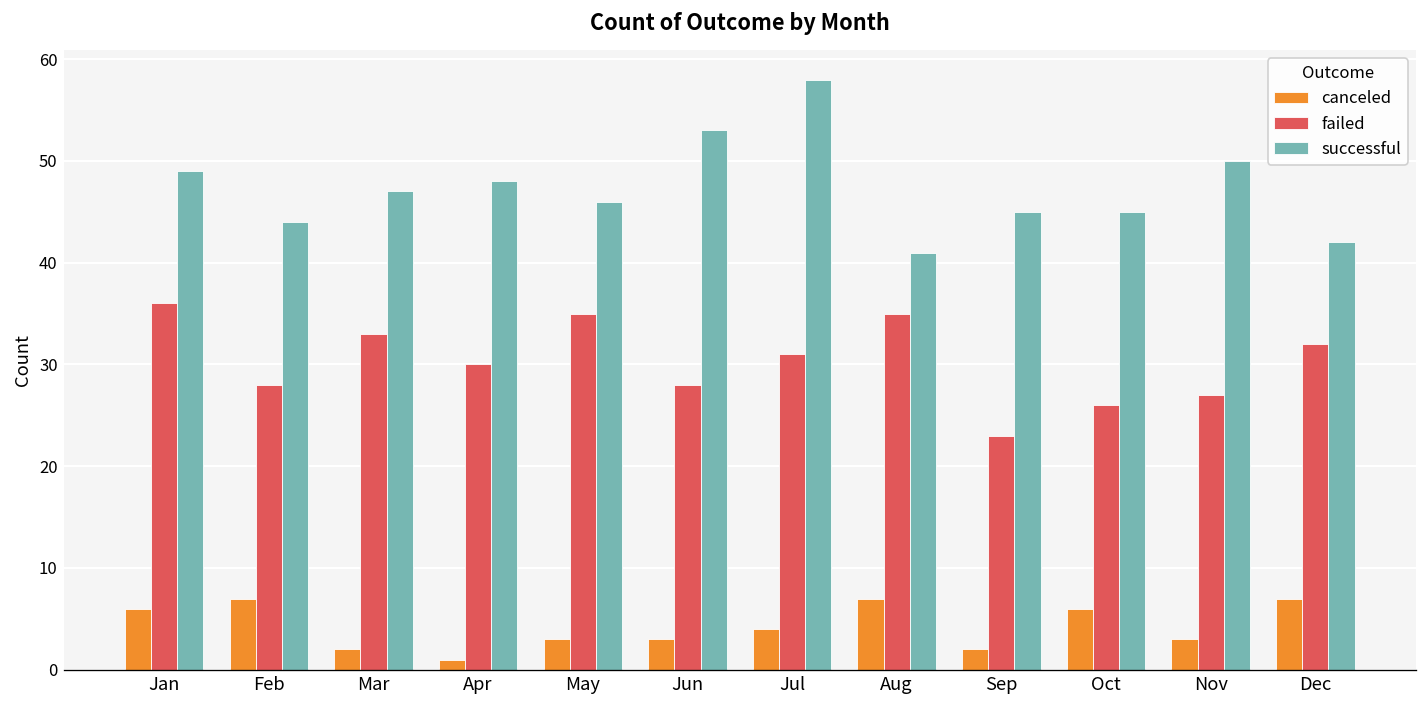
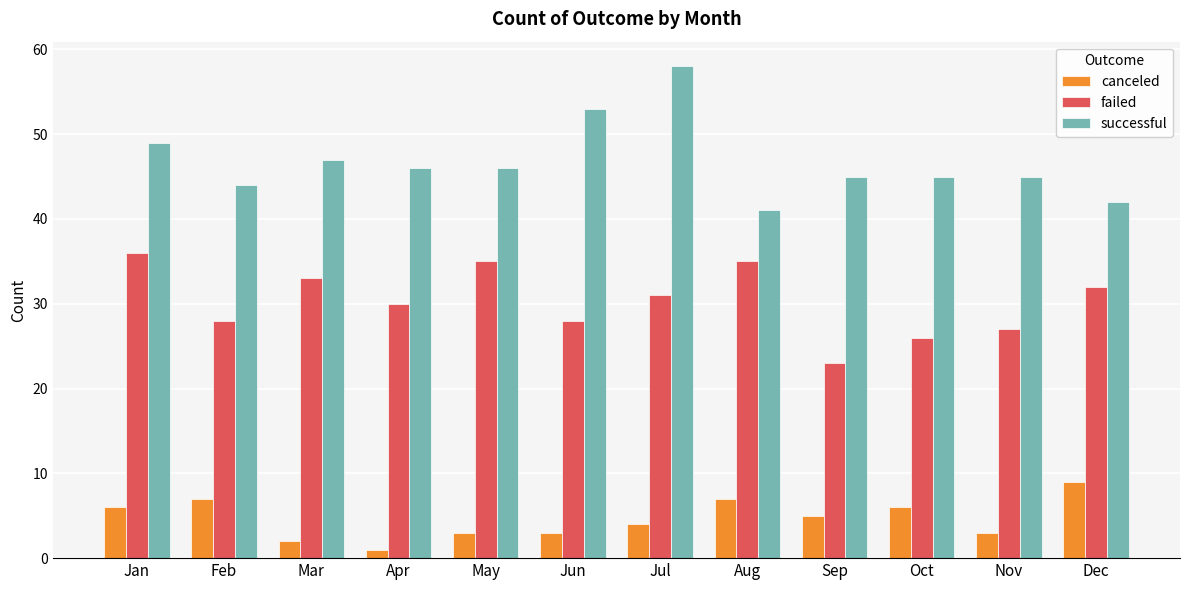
successful, Apr: 48 -> 46
canceled, Sep: 2 -> 5
successful, Nov: 50 -> 45
canceled, Dec: 7 -> 9
